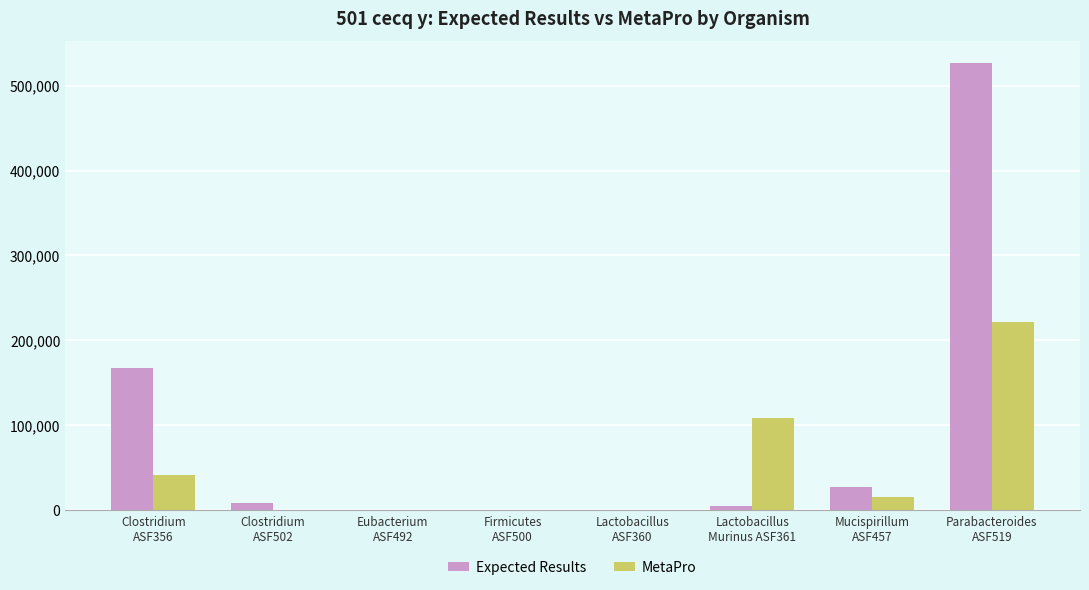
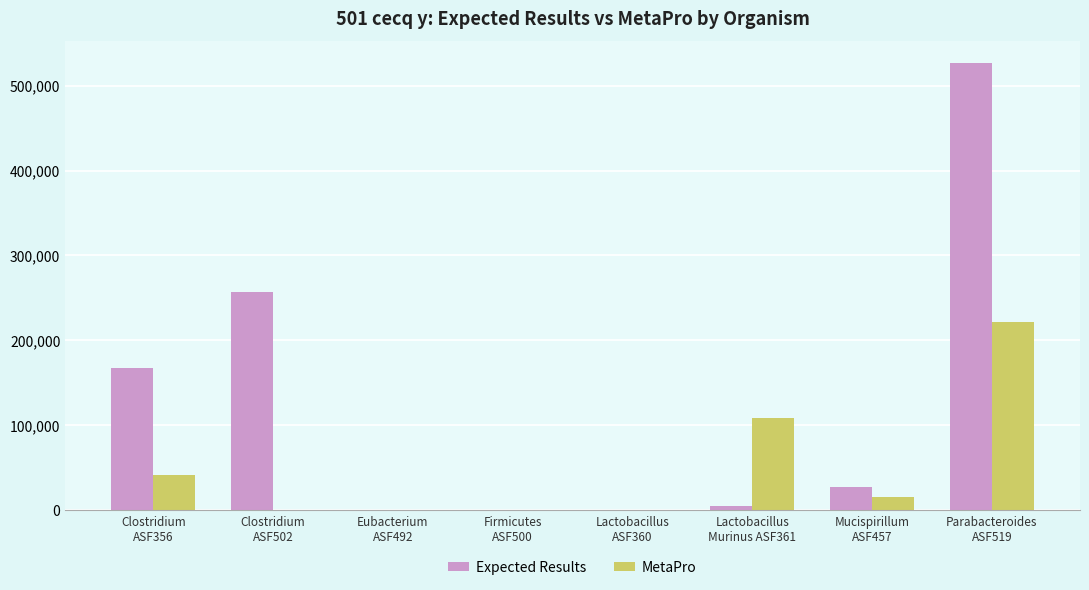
Expected Results, Clostridium ASF502: 10,000 -> 260,000
